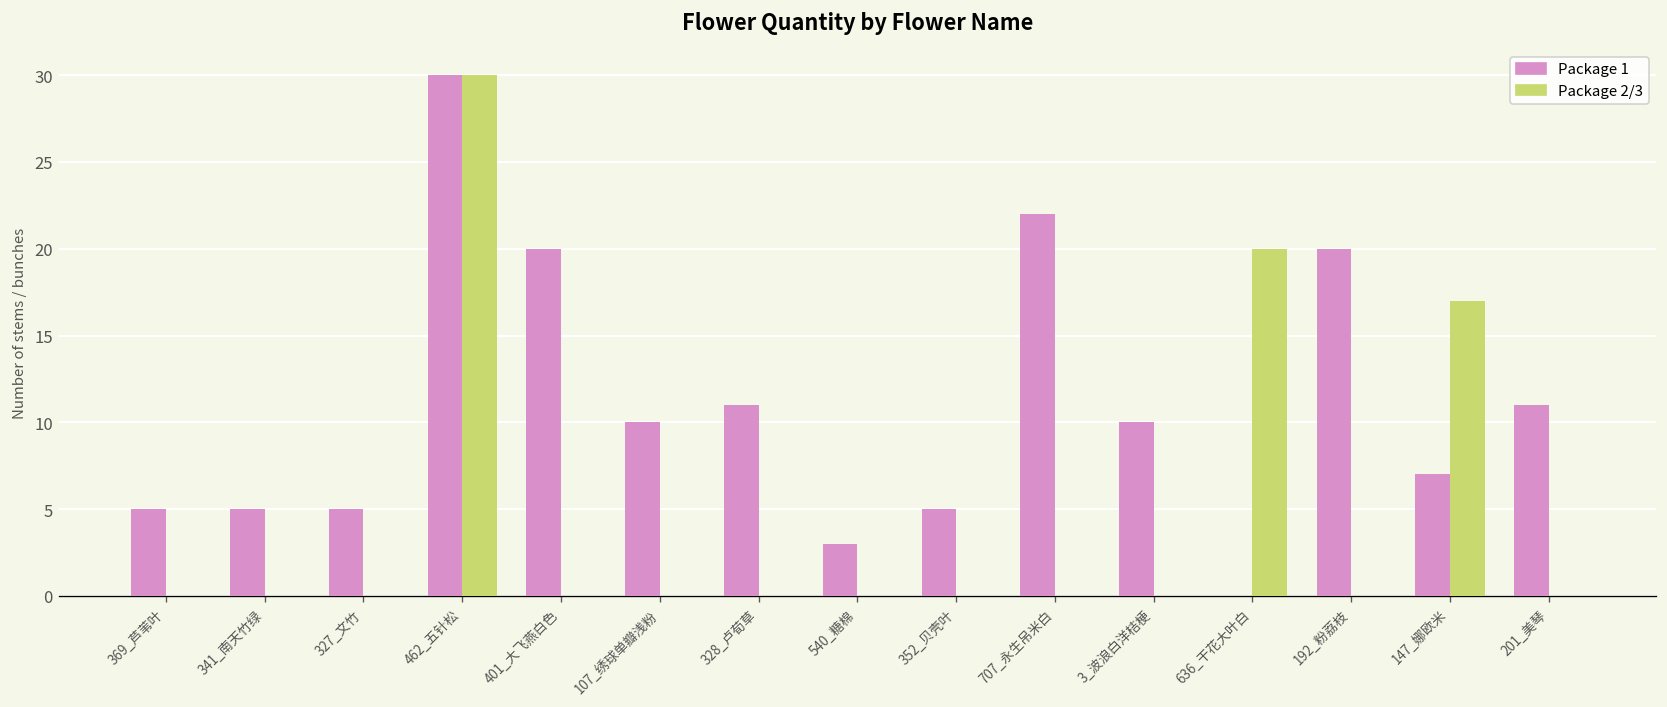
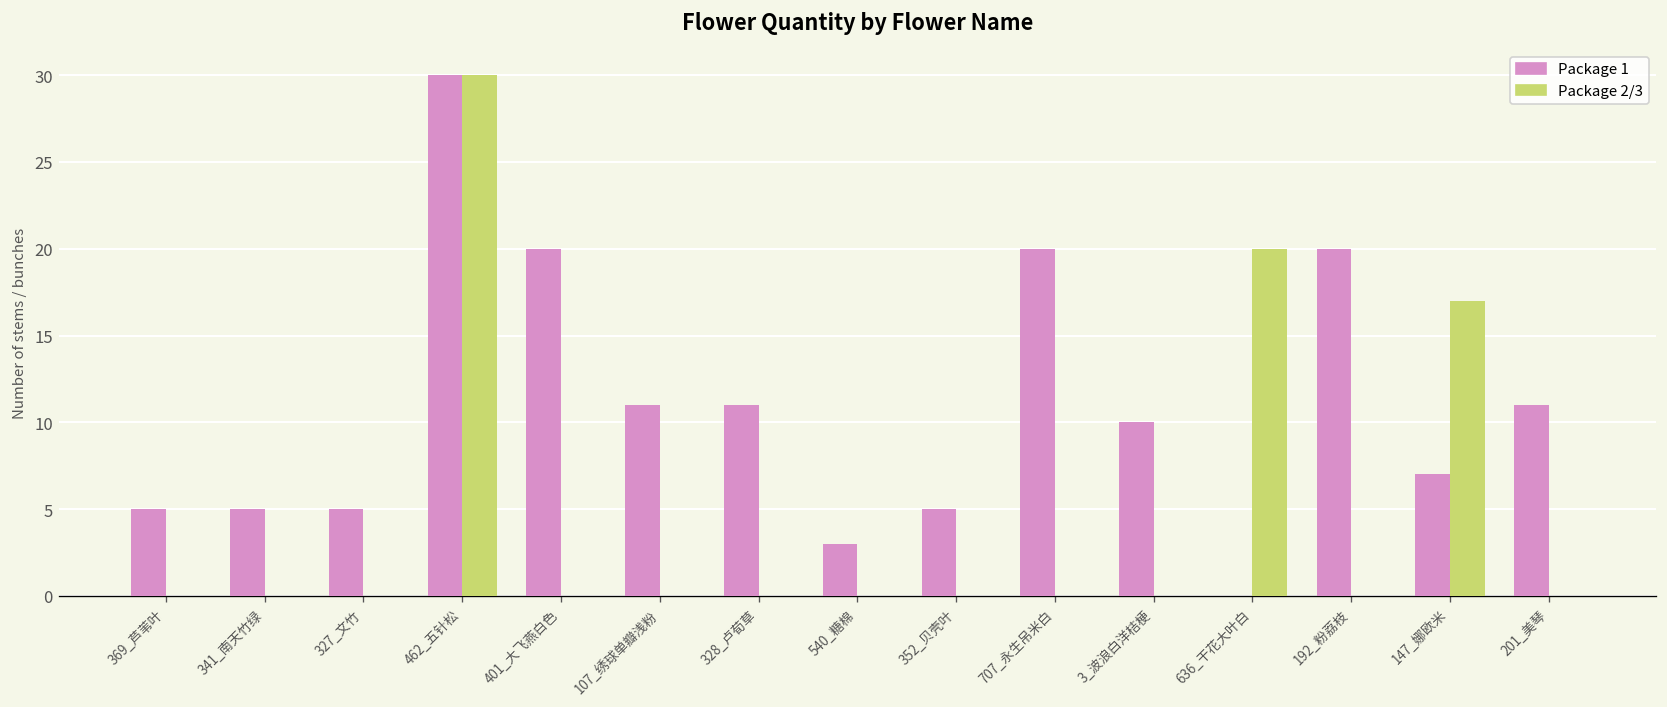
Package 1, 107_绣球单瓣浅粉: 10 -> 11
Package 1, 707_永生吊米白: 22 -> 20
